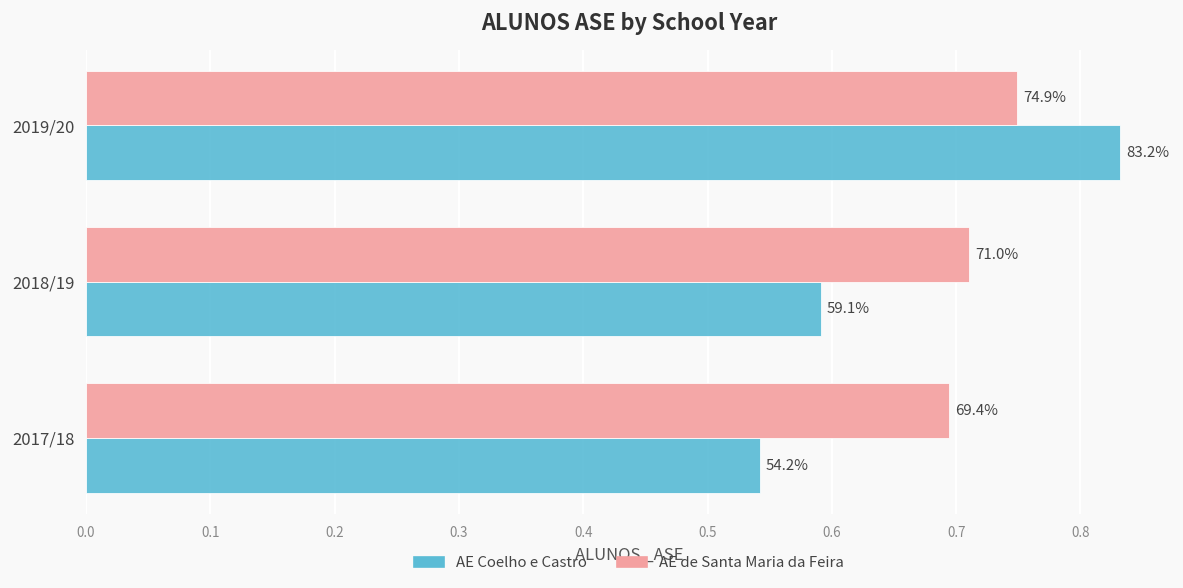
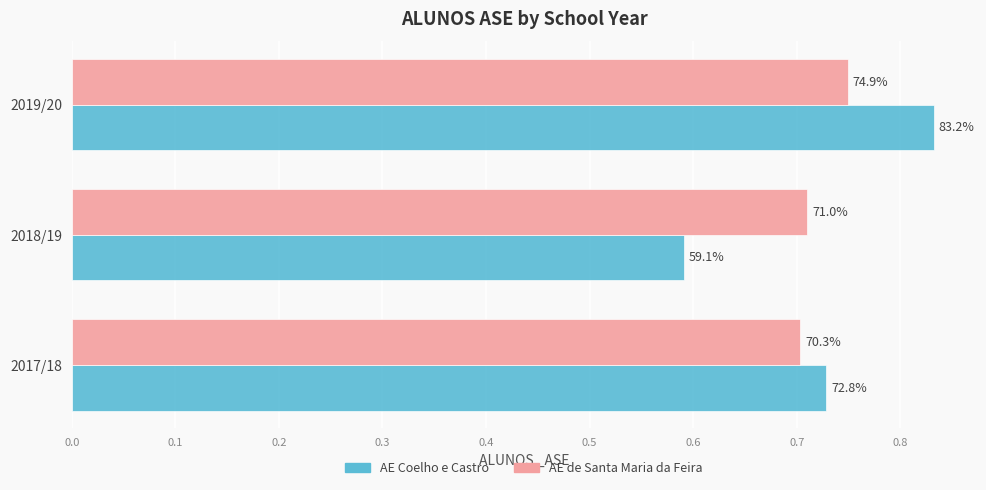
AE de Santa Maria da Feira, 2017/18: 69.4% -> 70.3%
AE Coelho e Castro, 2017/18: 54.2% -> 72.8%
